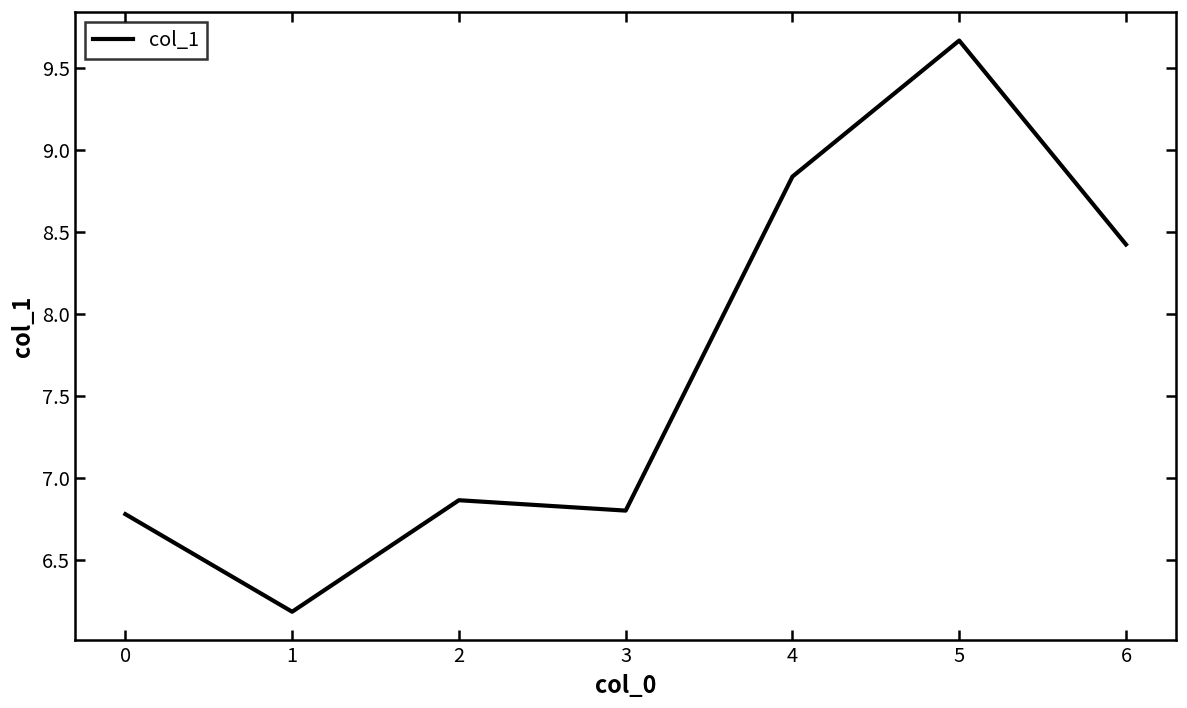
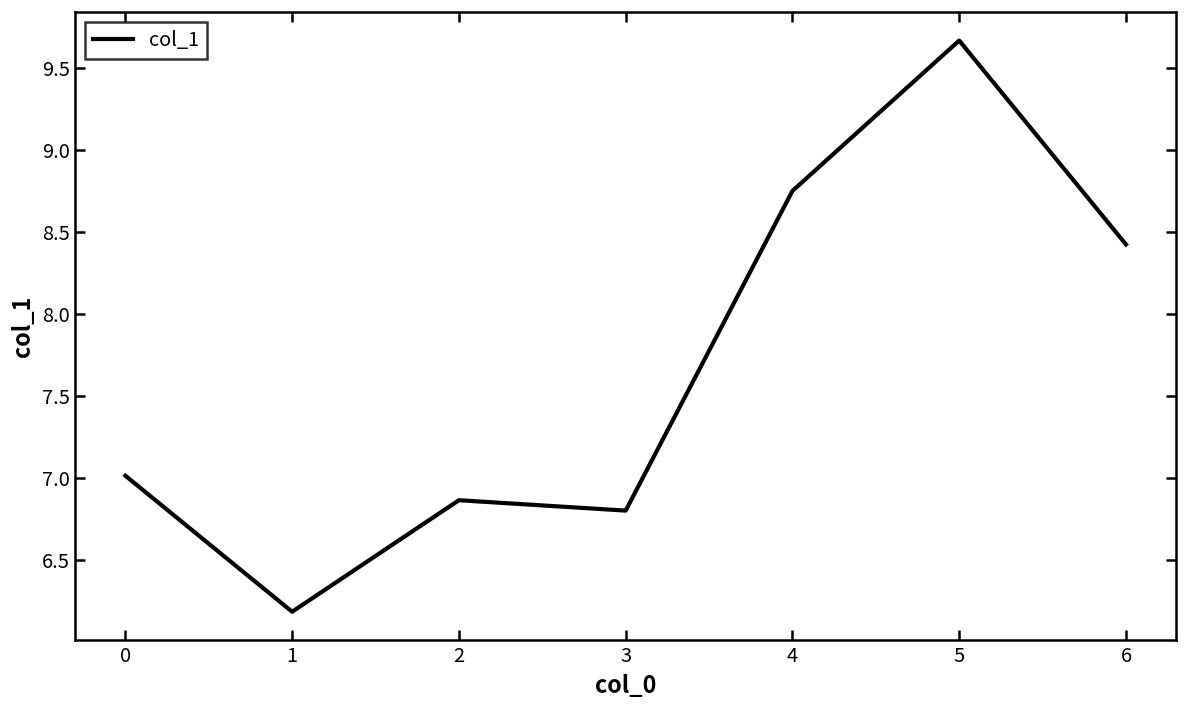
0: 6.78 -> 7.02
4: 8.84 -> 8.75
